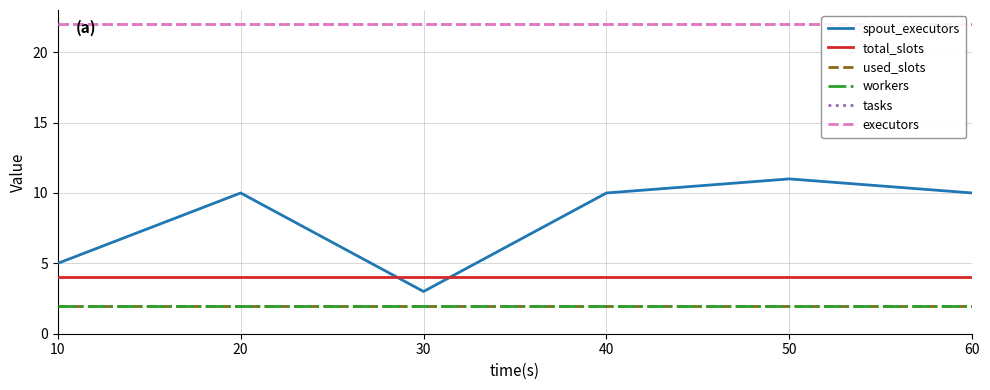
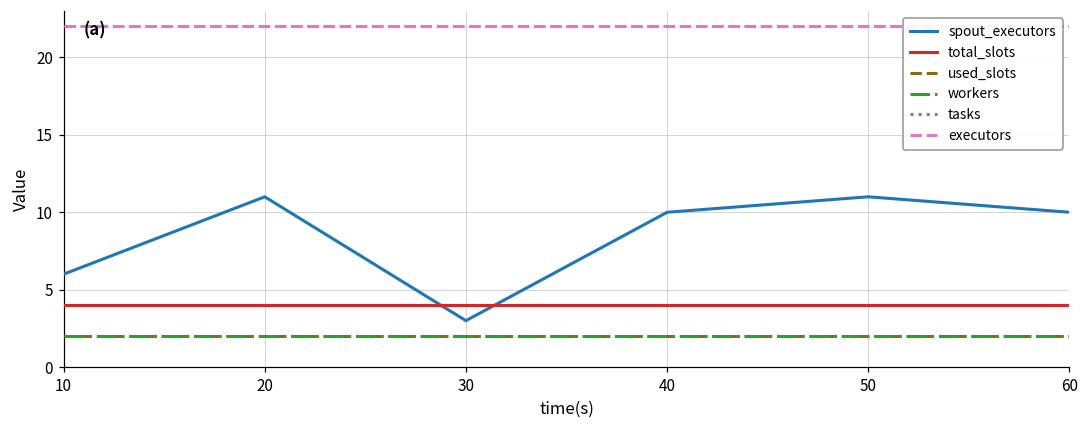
spout_executors, 10: 5 -> 6
spout_executors, 20: 10 -> 11
